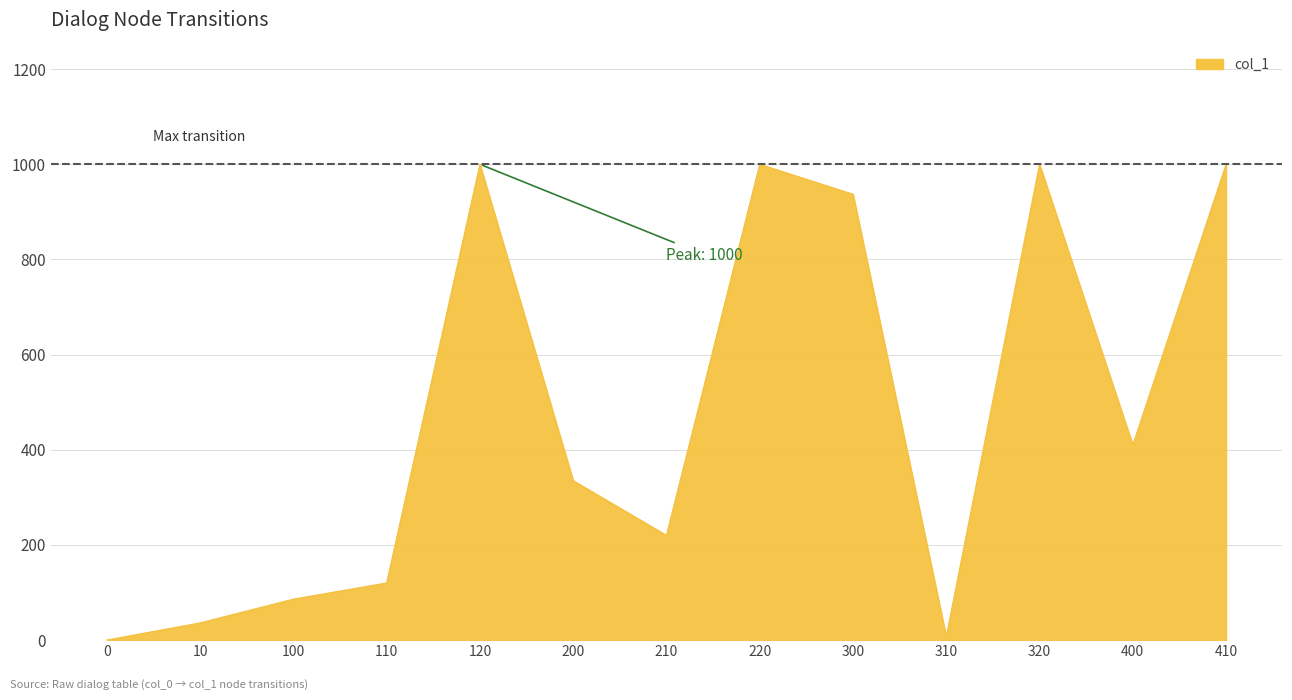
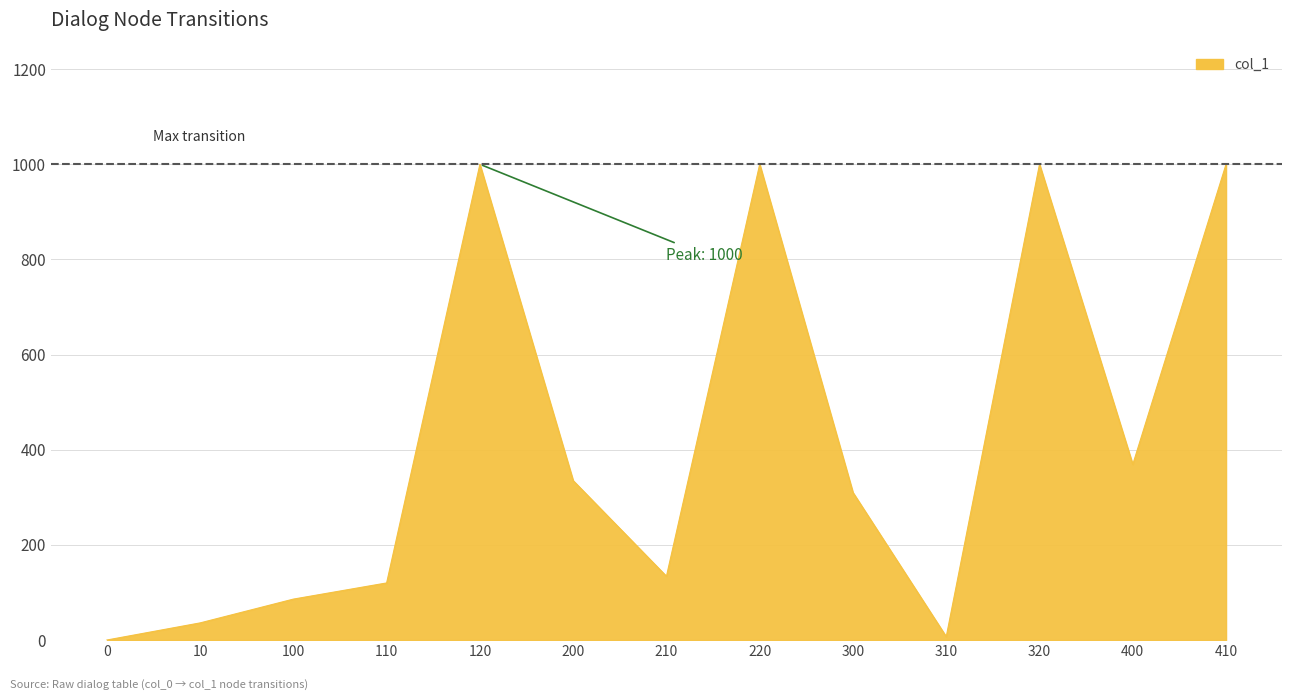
210: 220 -> 130
300: 940 -> 310
400: 410 -> 370
